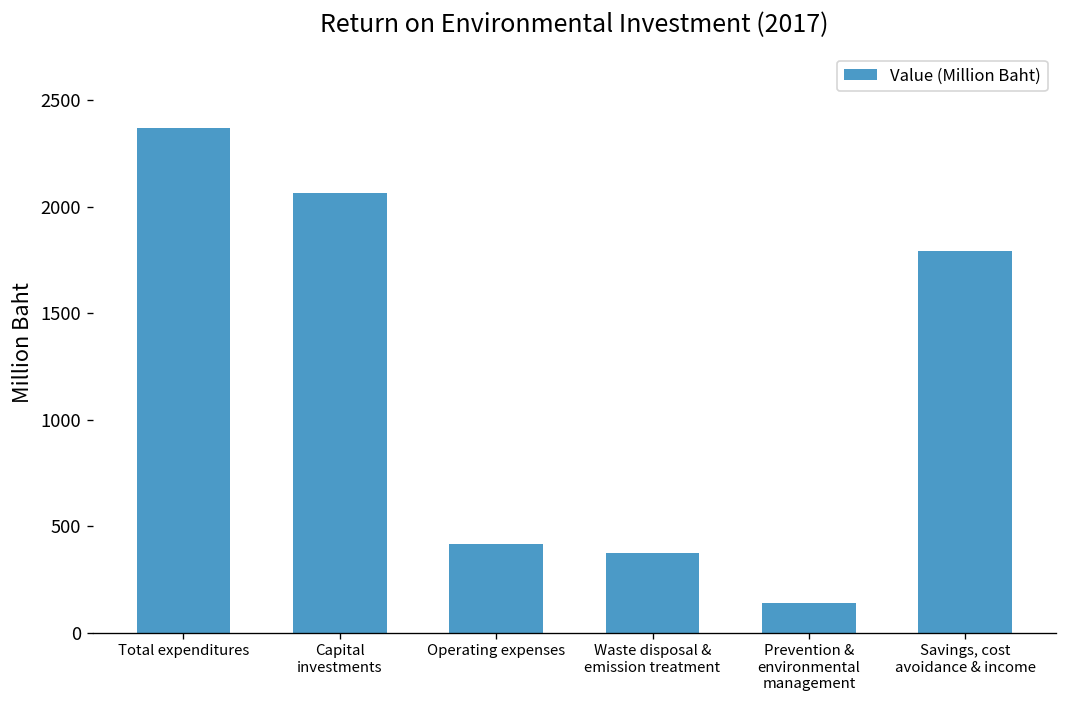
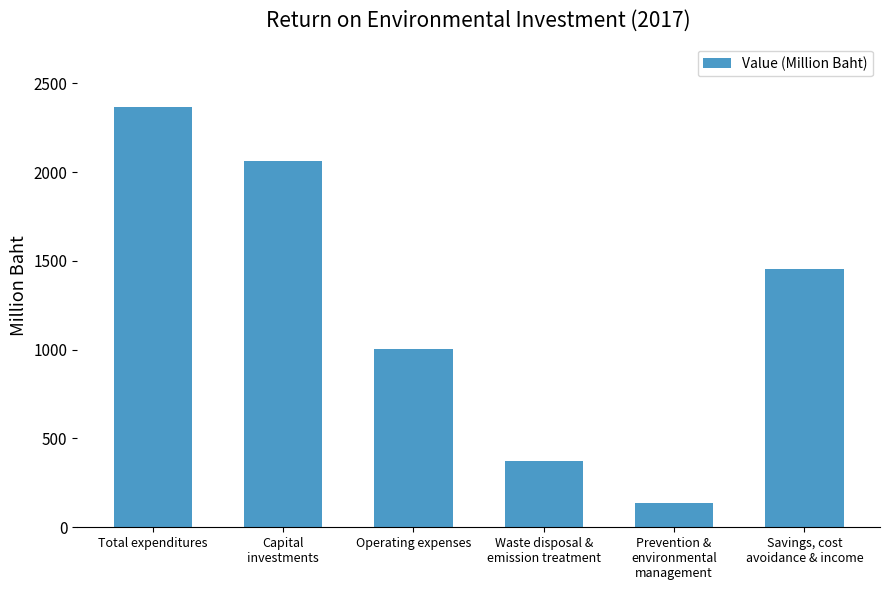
Operating expenses: 420 -> 1000
Savings, cost avoidance & income: 1790 -> 1450
